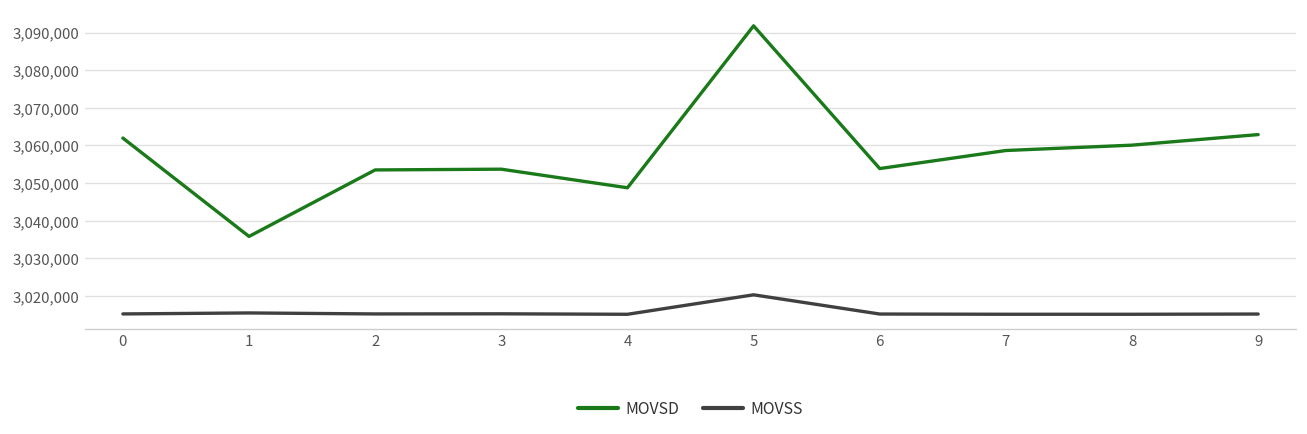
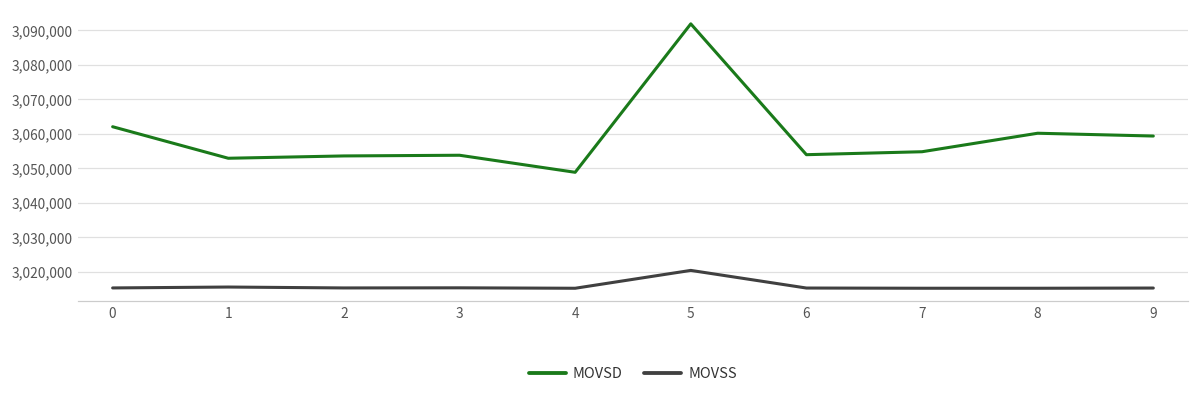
MOVSD, 1: 3,036,000 -> 3,053,000
MOVSD, 7: 3,059,000 -> 3,055,000
MOVSD, 9: 3,063,000 -> 3,059,000
